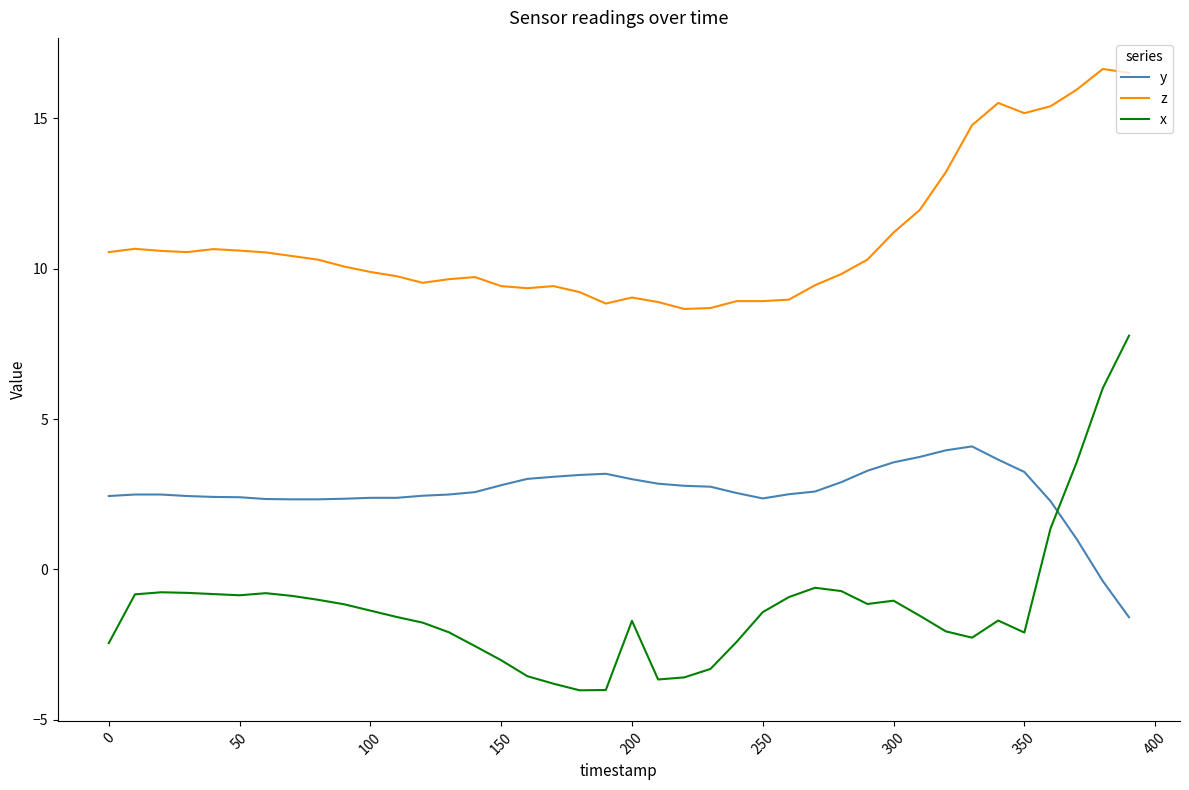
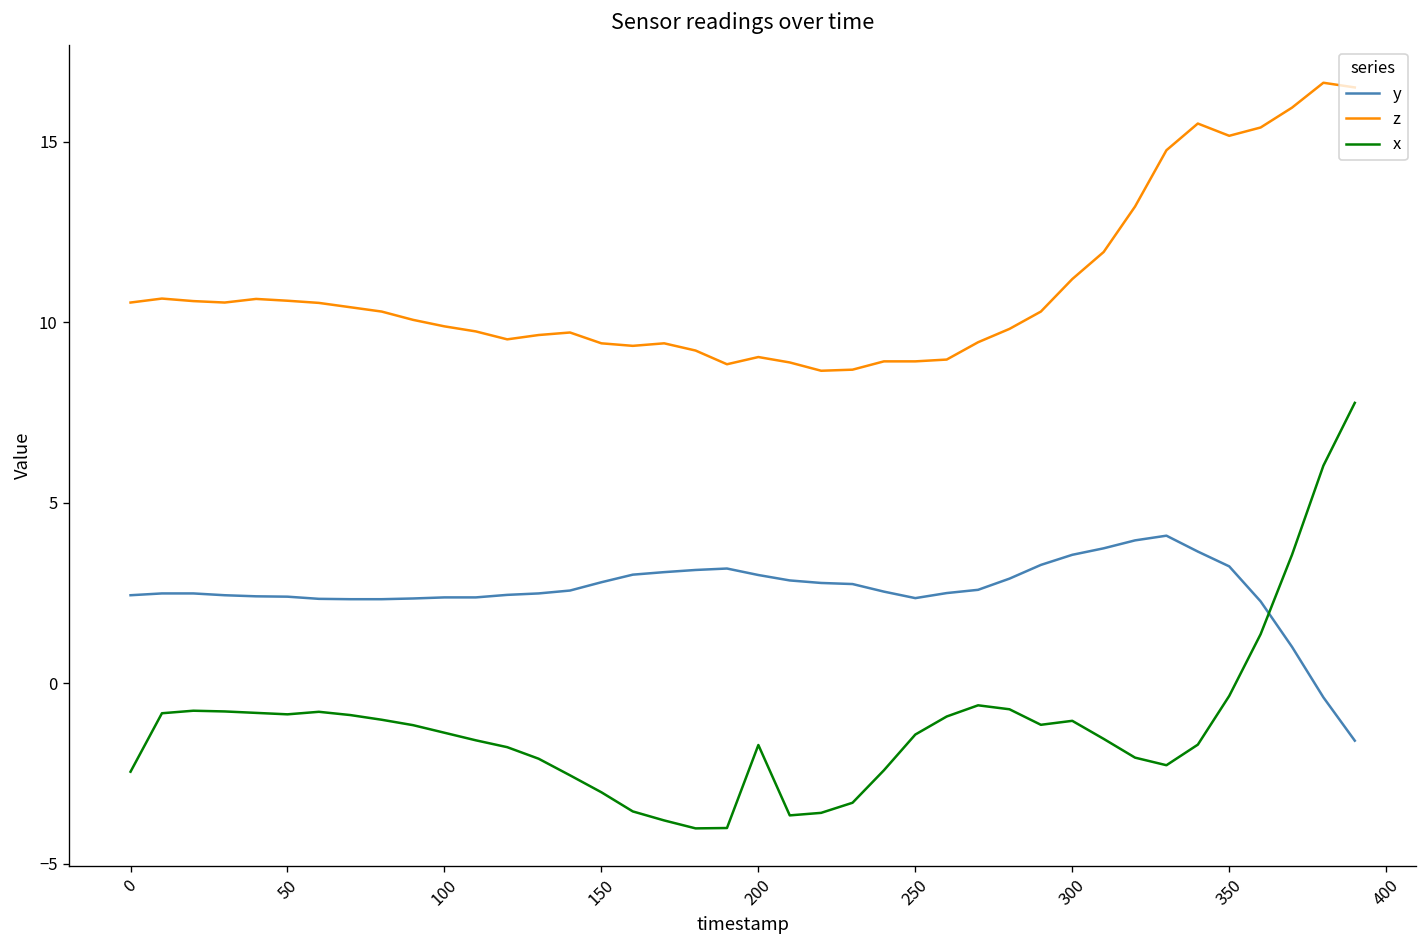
x, 350: -2.1 -> -0.4
